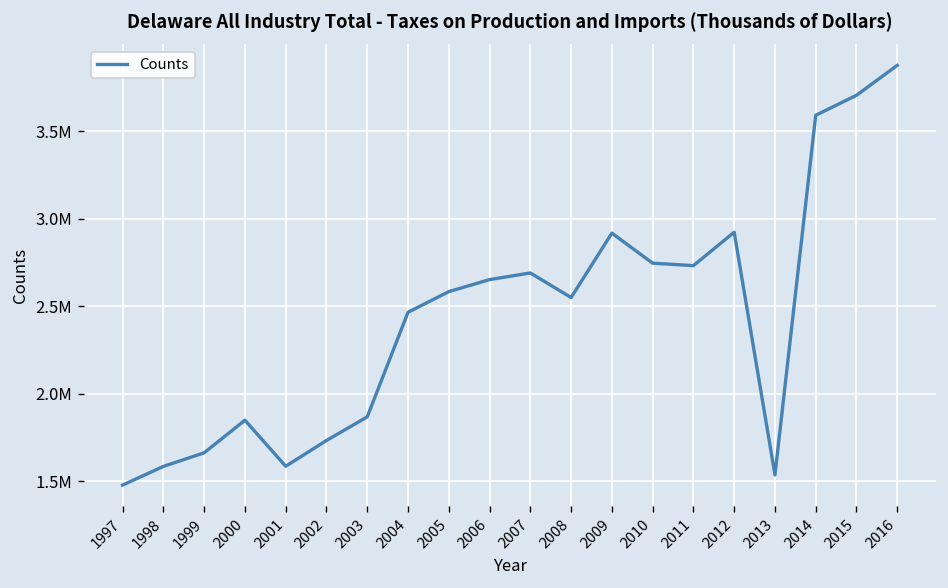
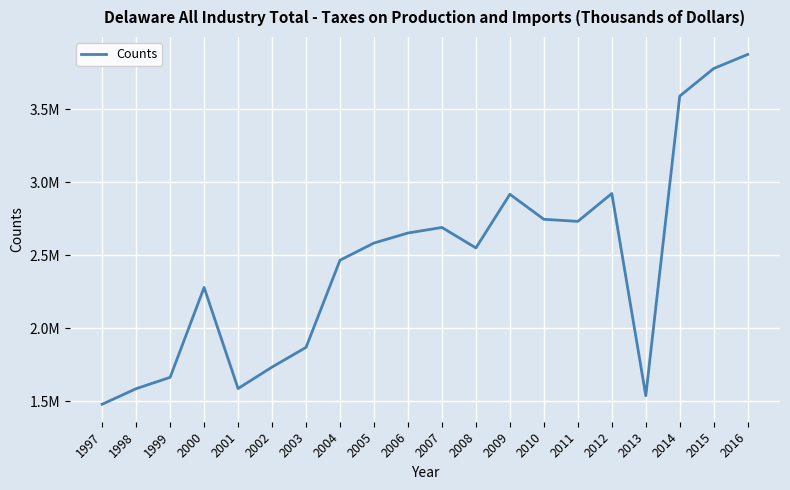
2000: 1850000 -> 2280000
2015: 3710000 -> 3780000
